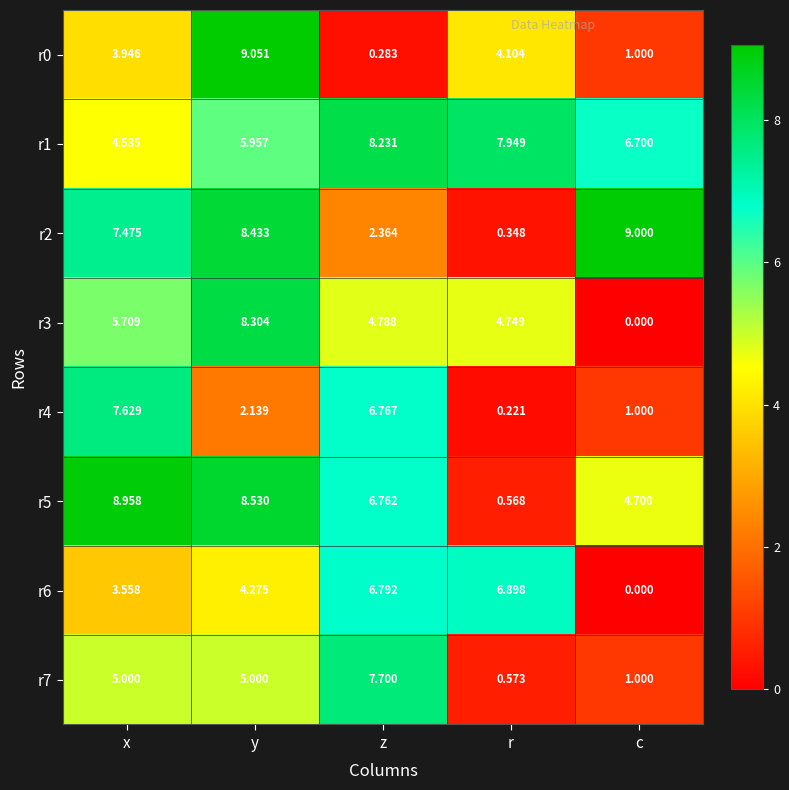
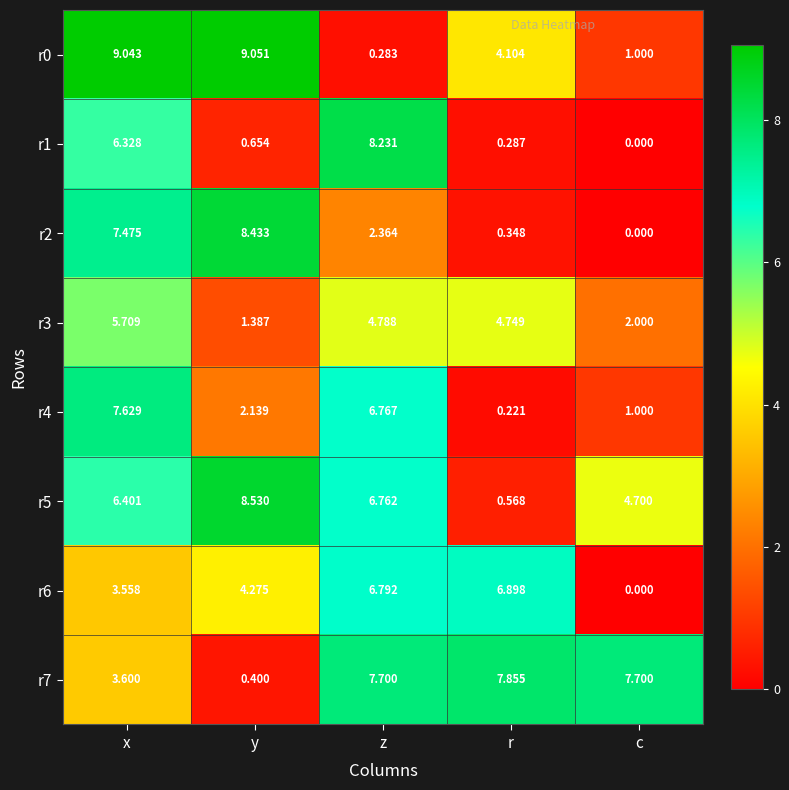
r0, x: 3.946 -> 9.043
r1, x: 4.535 -> 6.328
r1, y: 5.957 -> 0.654
r1, r: 7.949 -> 0.287
r1, c: 6.700 -> 0.000
r2, c: 9.000 -> 0.000
r3, y: 8.304 -> 1.387
r3, c: 0.000 -> 2.000
r5, x: 8.958 -> 6.401
r7, x: 5.000 -> 3.600
r7, y: 5.000 -> 0.400
r7, r: 0.573 -> 7.855
r7, c: 1.000 -> 7.700
